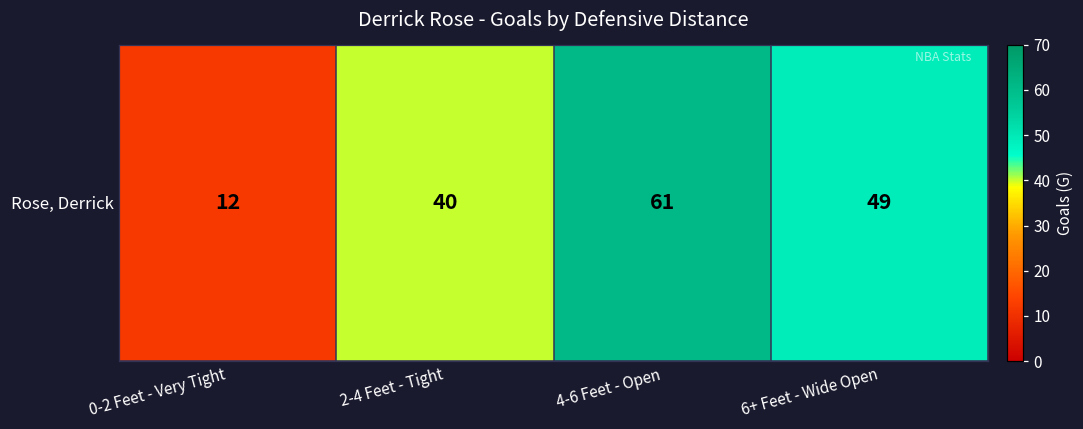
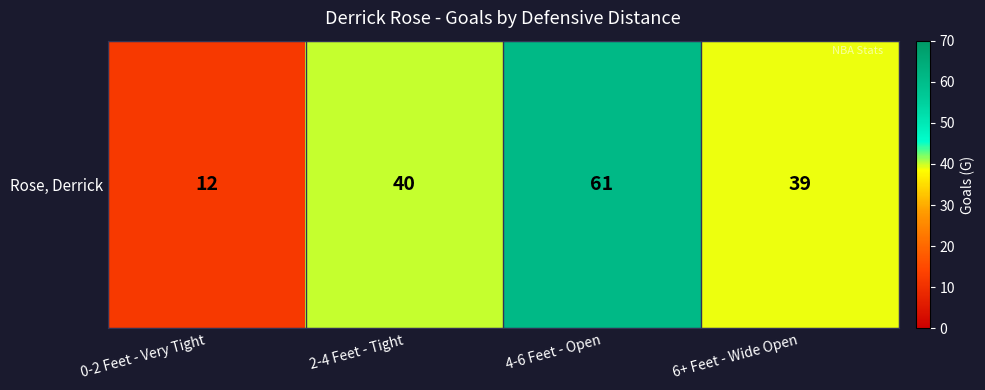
Rose, Derrick, 6+ Feet - Wide Open: 49 -> 39
